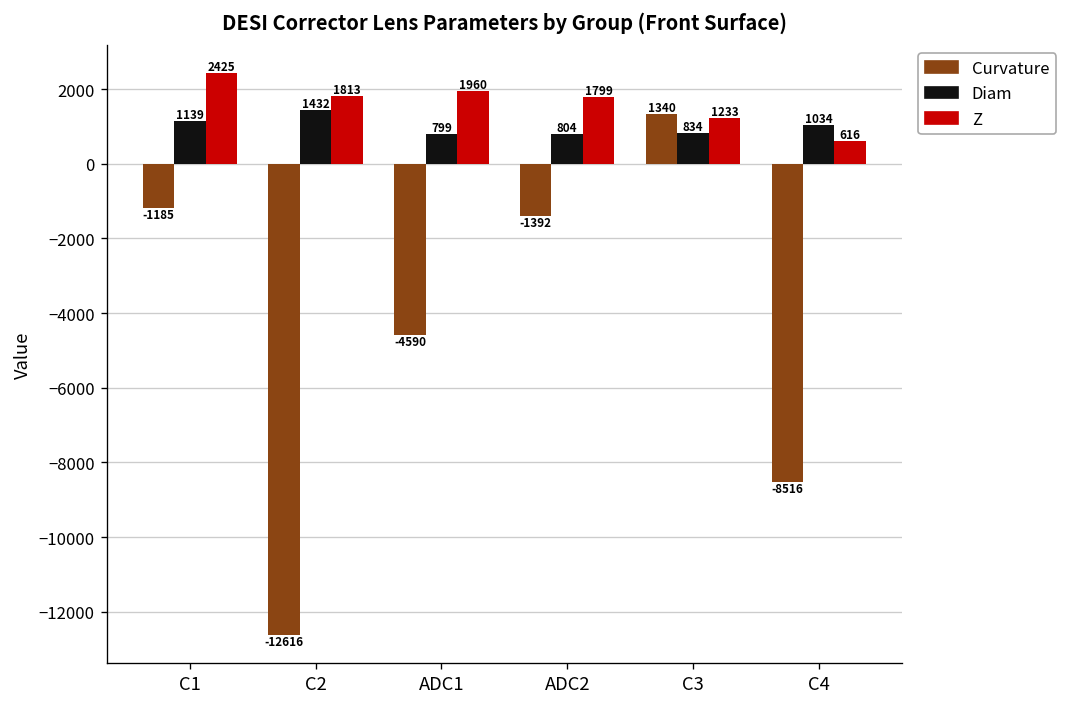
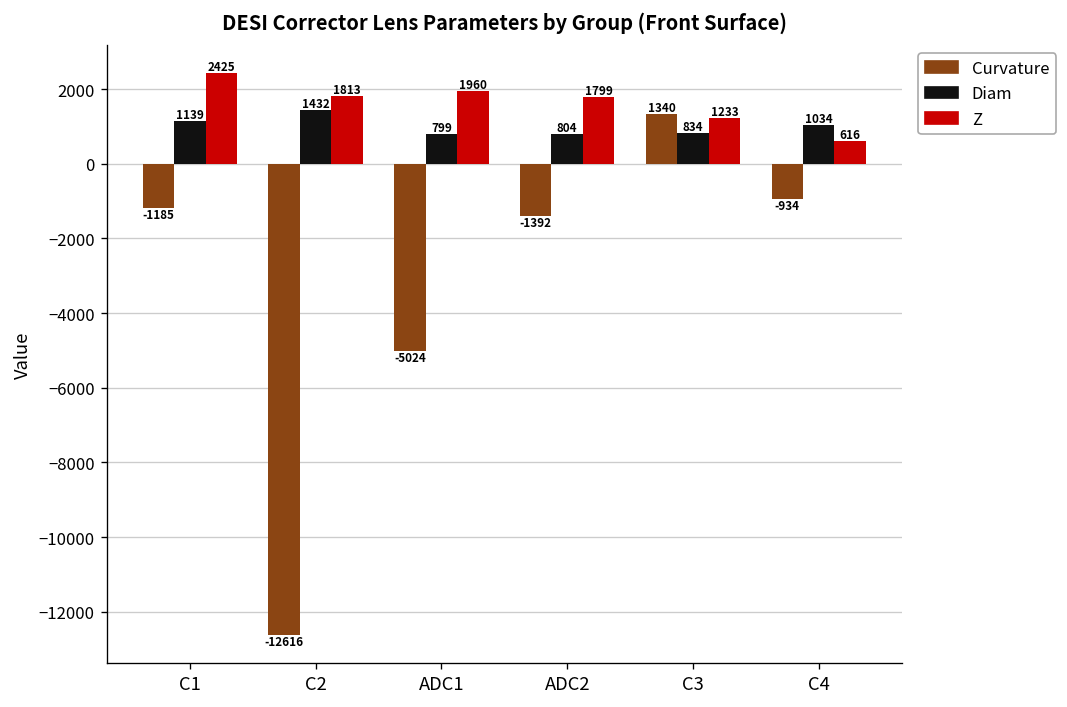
Curvature, ADC1: -4590 -> -5024
Curvature, C4: -8516 -> -934
